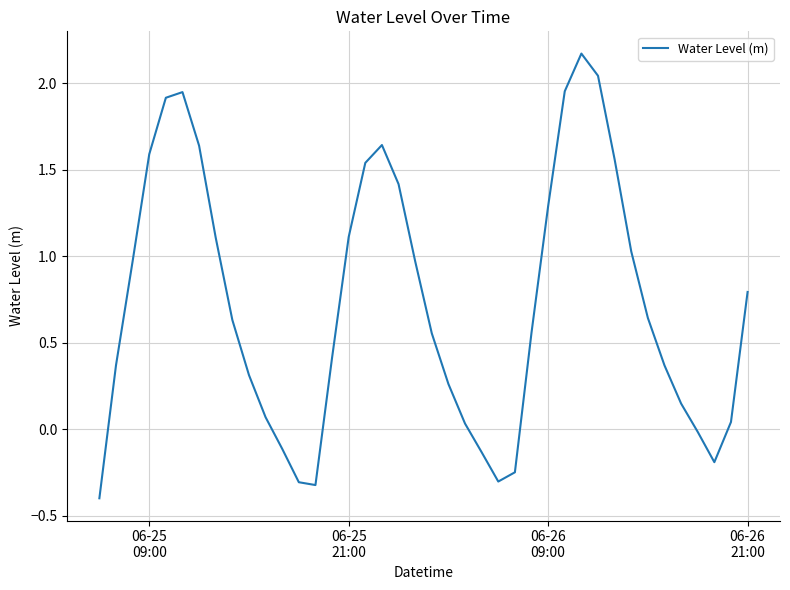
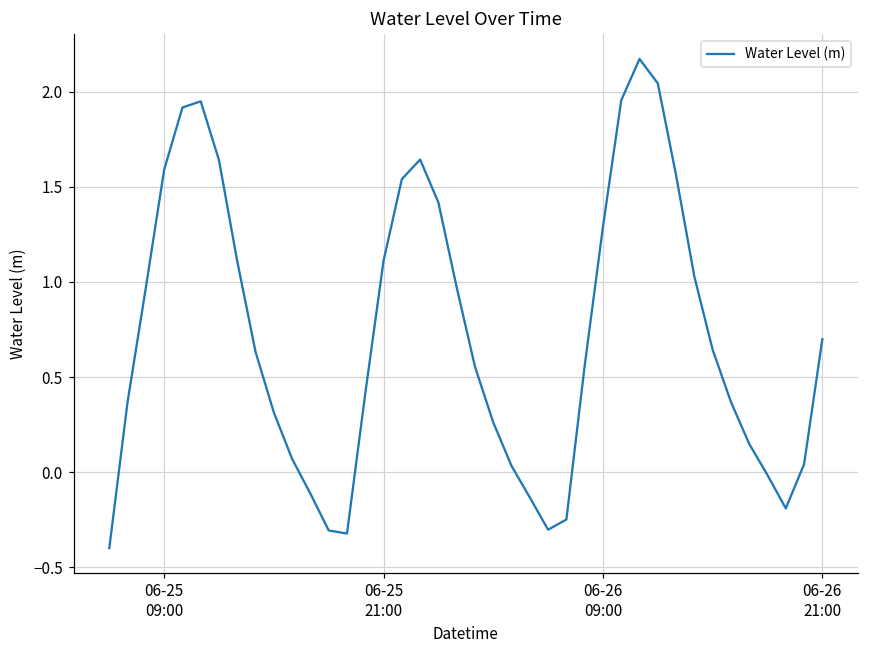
06-26 21:00: 0.79 -> 0.70
